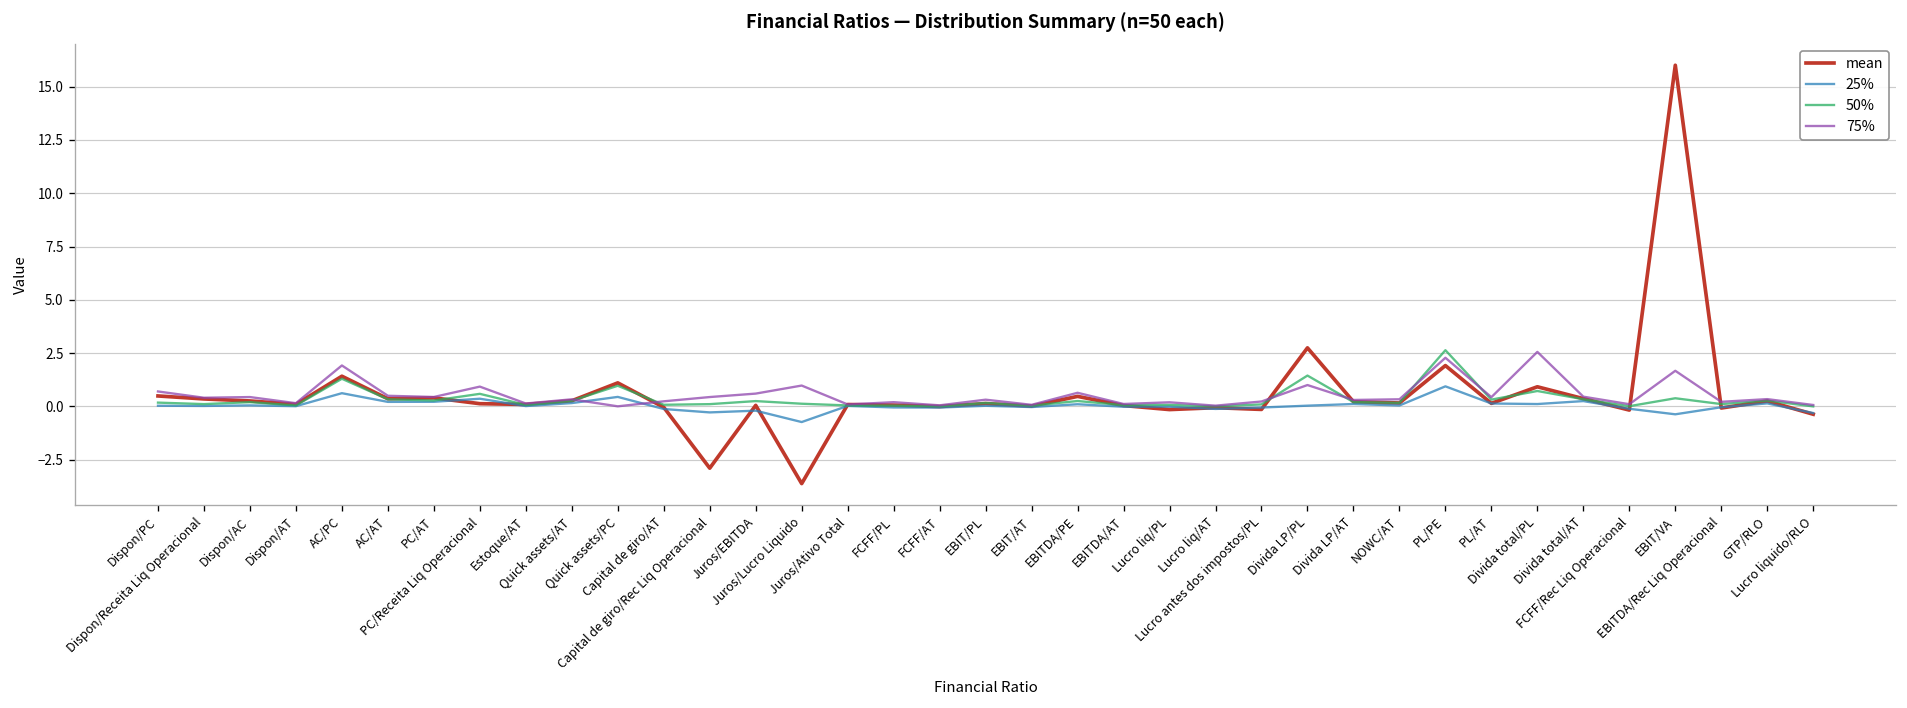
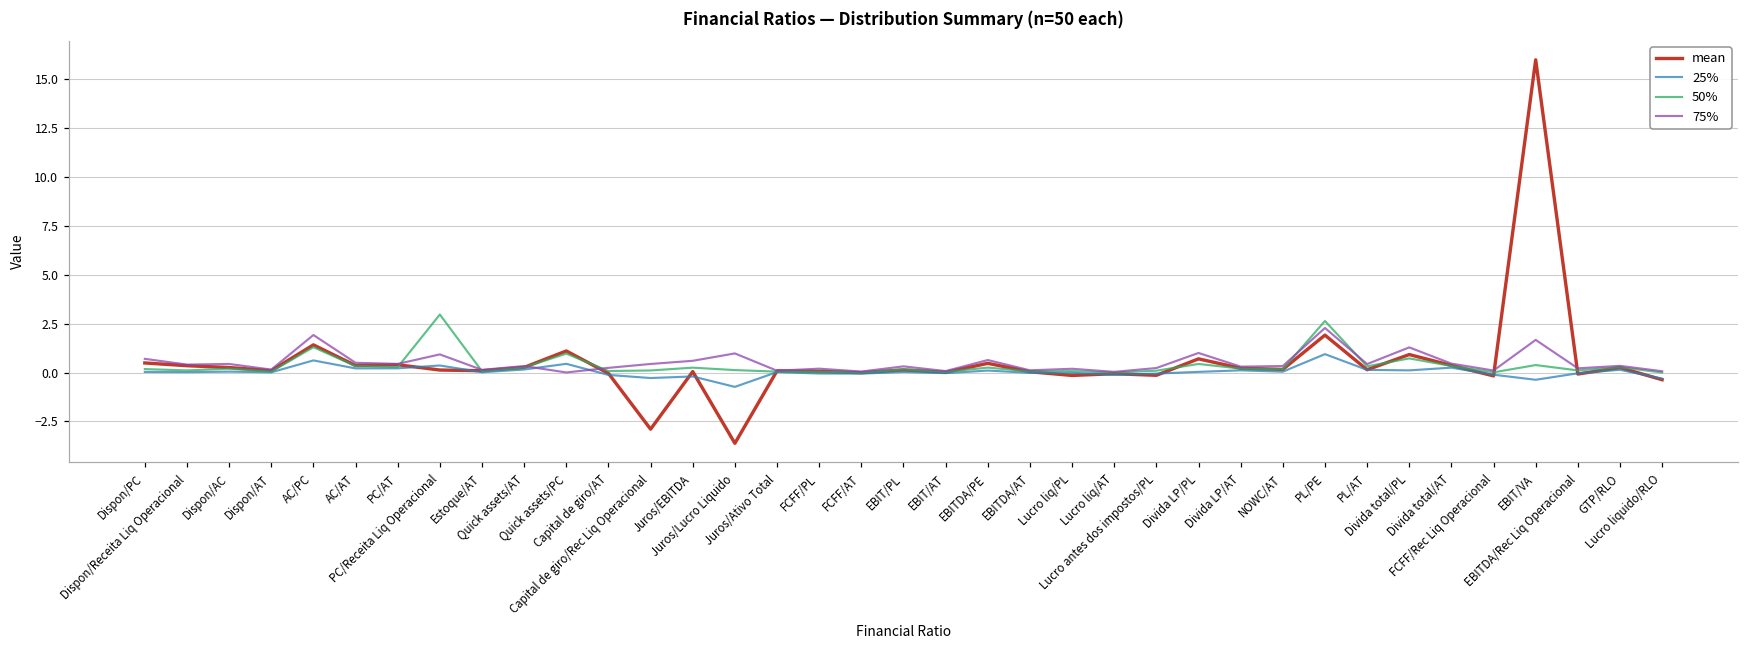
50%, PC/Receita Liq Operacional: 0.6 -> 3.0
mean, Divida LP/PL: 2.7 -> 0.7
50%, Divida LP/PL: 1.4 -> 0.4
75%, Divida total/PL: 2.6 -> 1.3
